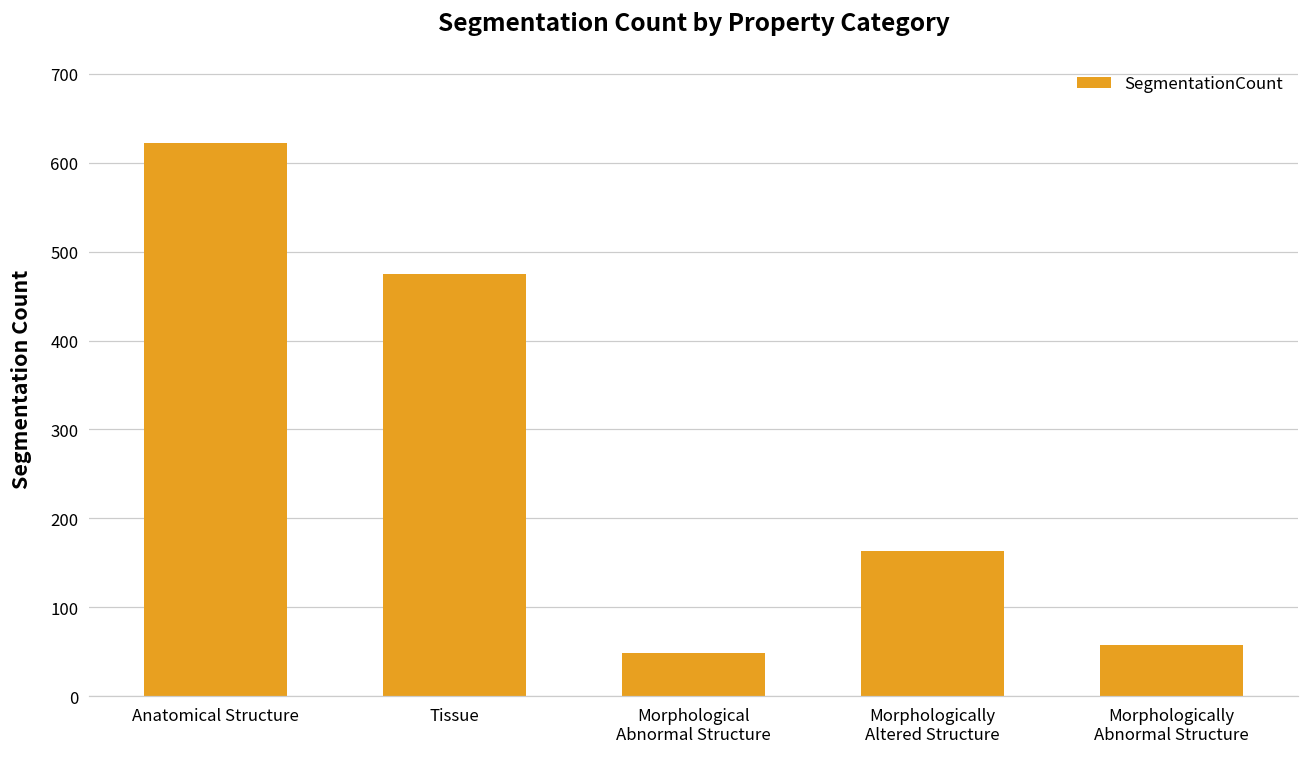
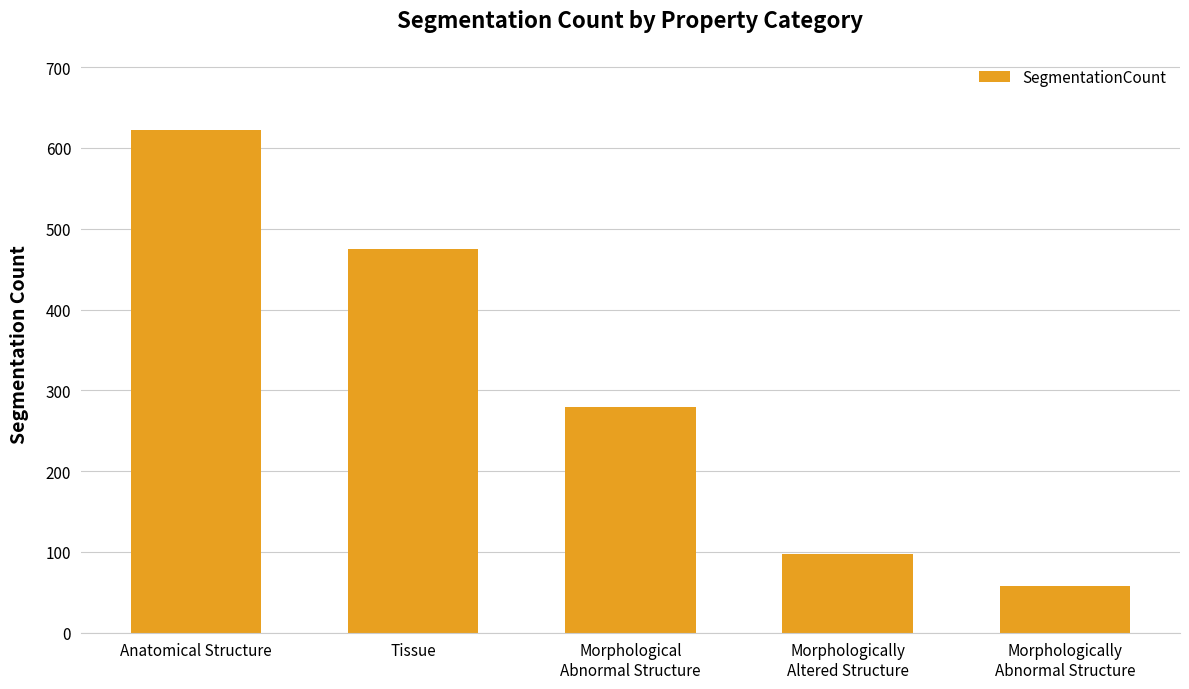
Morphological Abnormal Structure: 50 -> 280
Morphologically Altered Structure: 160 -> 100
